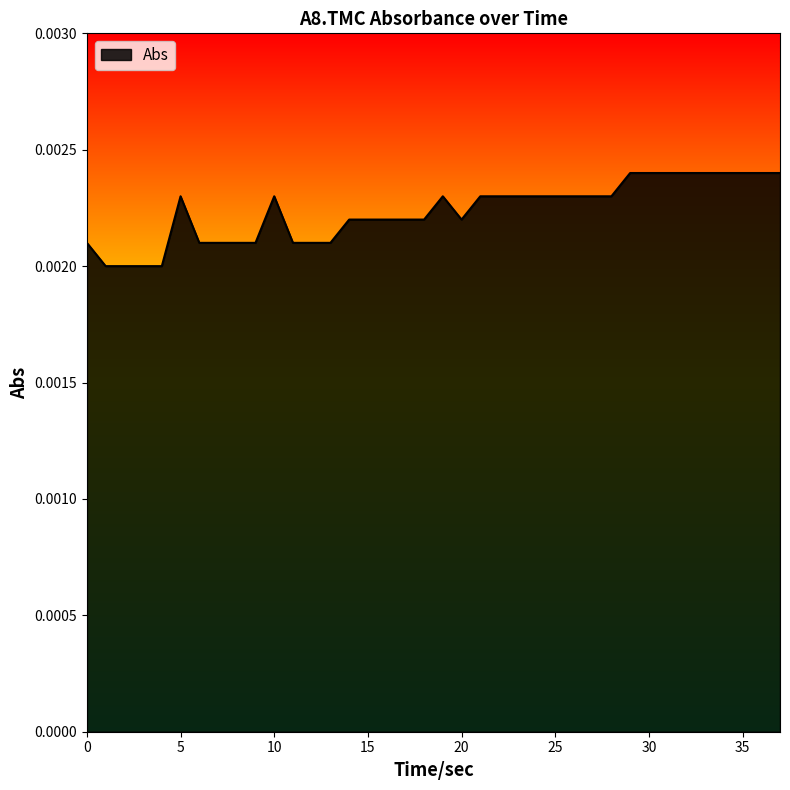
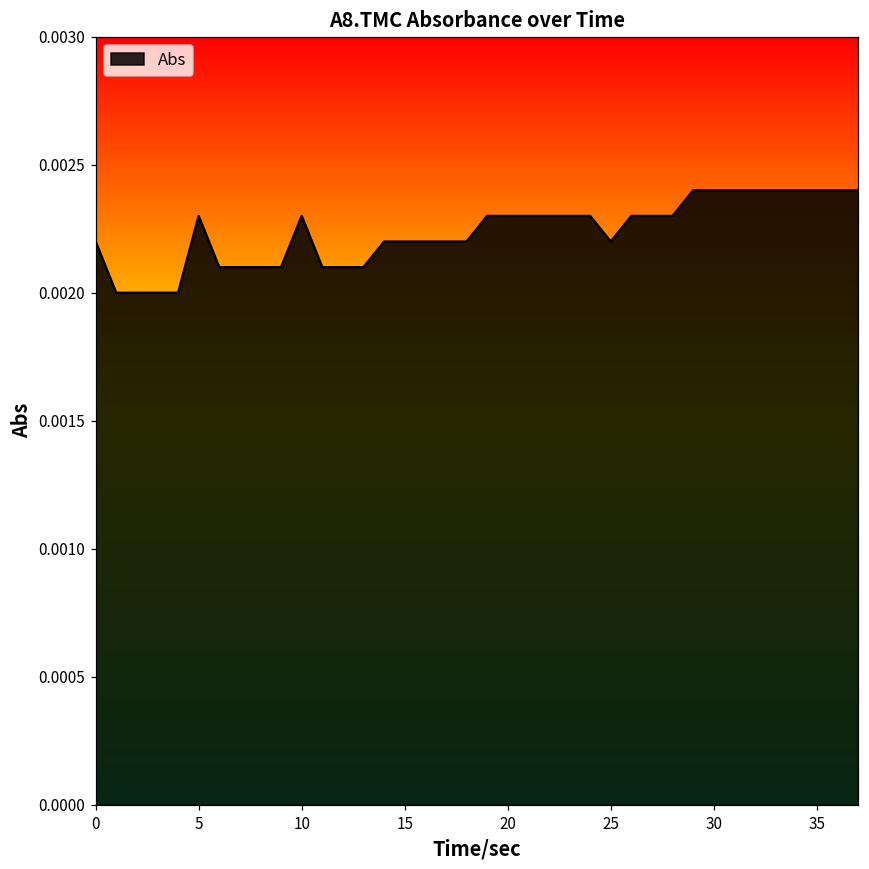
0: 0.0021 -> 0.0022
20: 0.0022 -> 0.0023
25: 0.0023 -> 0.0022
